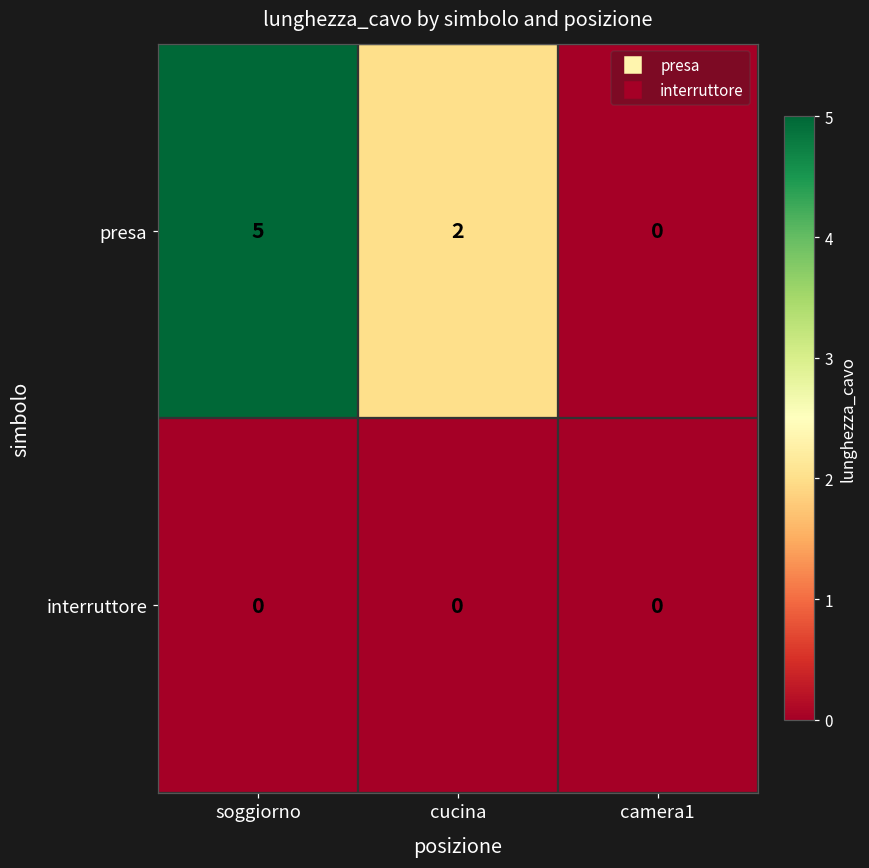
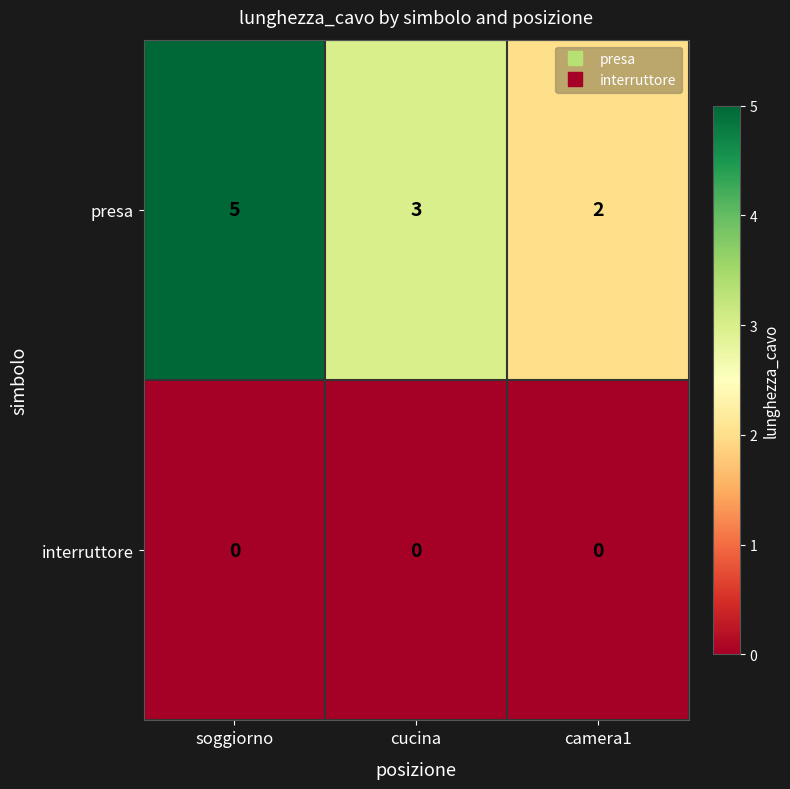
presa, cucina: 2 -> 3
presa, camera1: 0 -> 2
